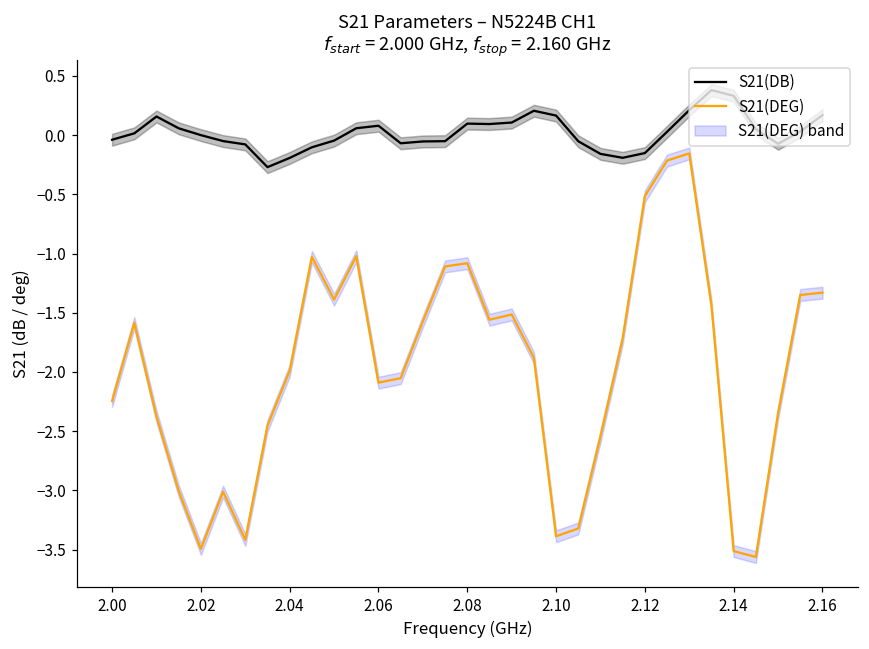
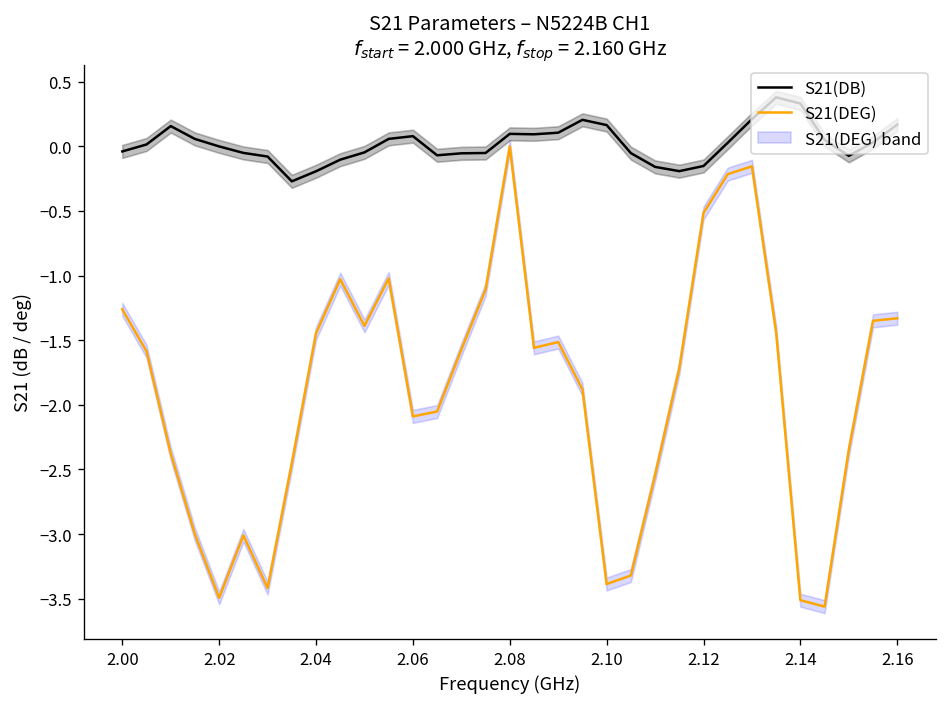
S21(DEG), 2.00: -2.24 -> -1.26
S21(DEG), 2.04: -1.99 -> -1.45
S21(DEG), 2.08: -1.08 -> 0.00
